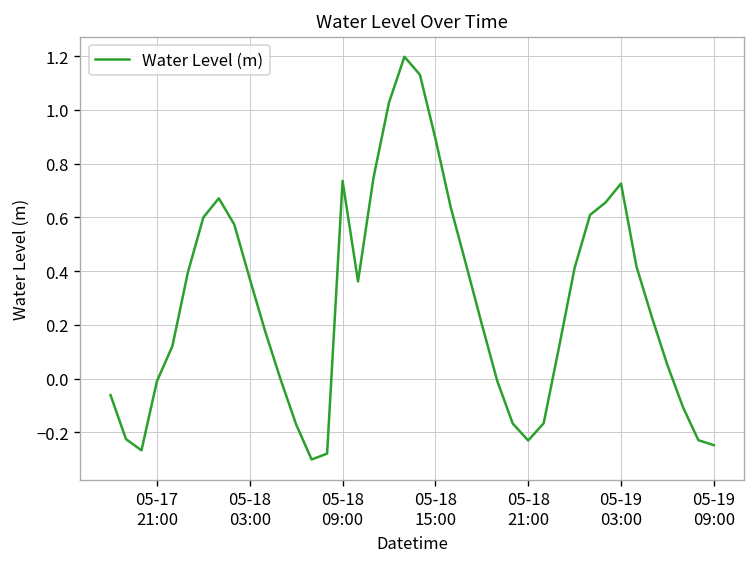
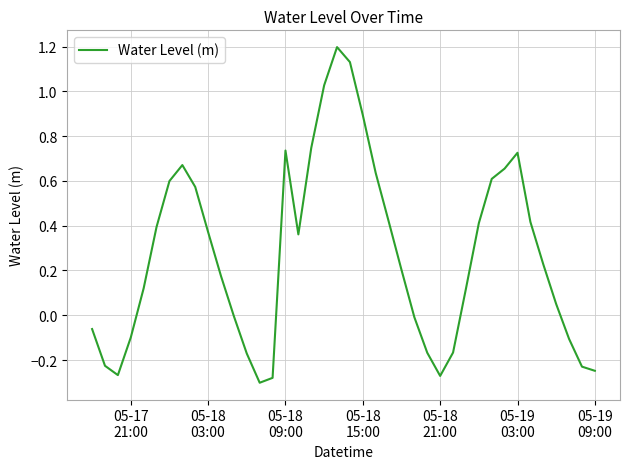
05-17 21:00: -0.01 -> -0.10
05-18 21:00: -0.23 -> -0.27
